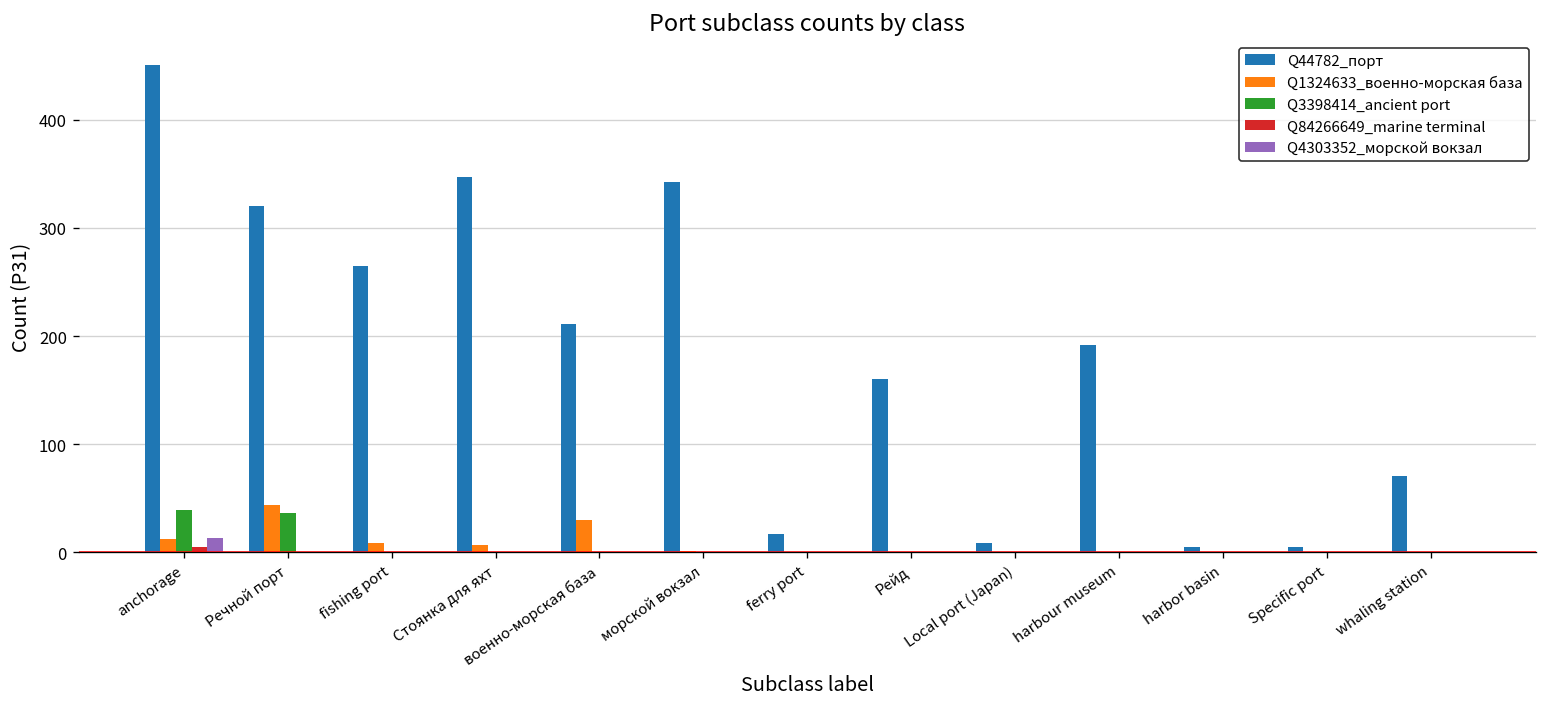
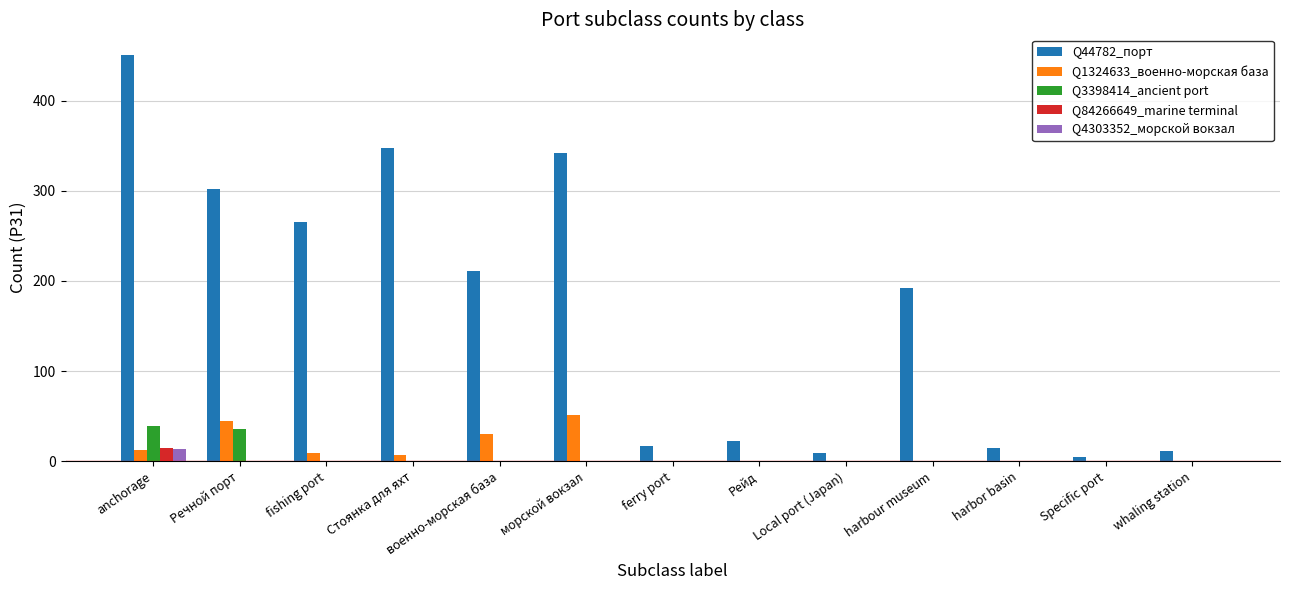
Q84266649_marine terminal, anchorage: 10 -> 20
Q44782_порт, Речной порт: 320 -> 300
Q1324633_военно-морская база, морской вокзал: 0 -> 50
Q44782_порт, Рейд: 160 -> 20
Q44782_порт, harbor basin: 10 -> 20
Q44782_порт, whaling station: 70 -> 10
